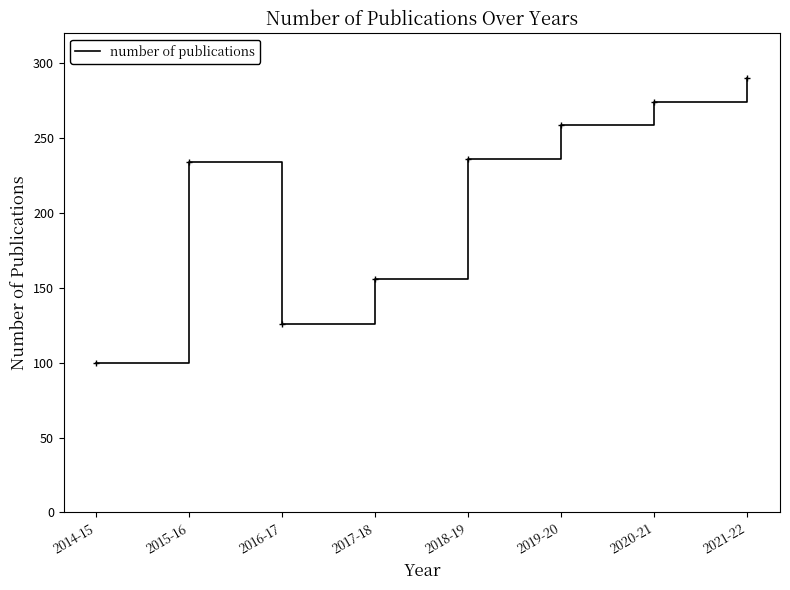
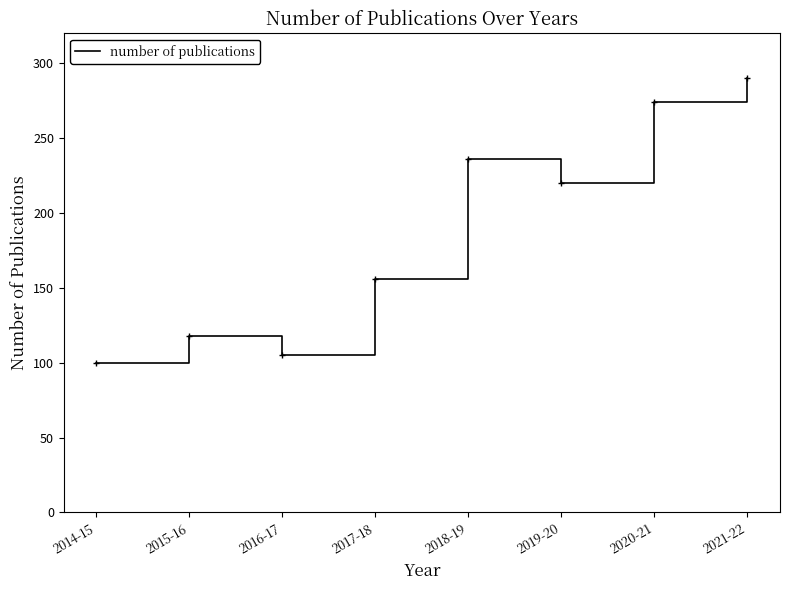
2015-16: 234 -> 118
2016-17: 126 -> 105
2019-20: 259 -> 220
